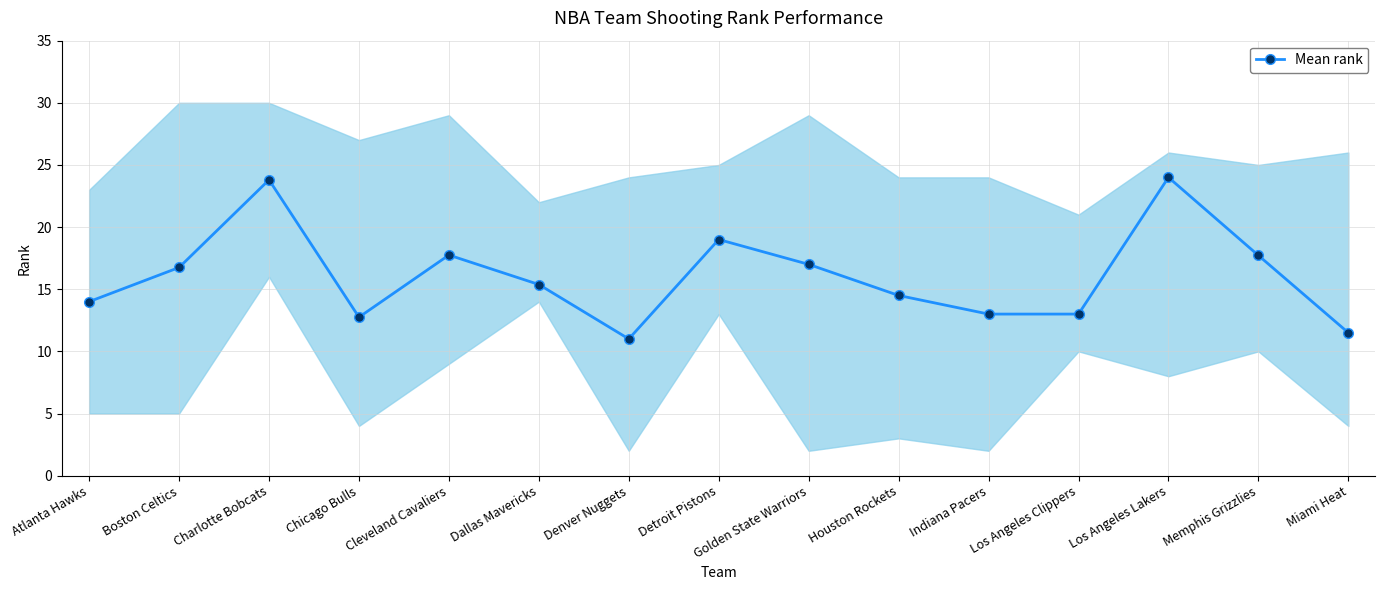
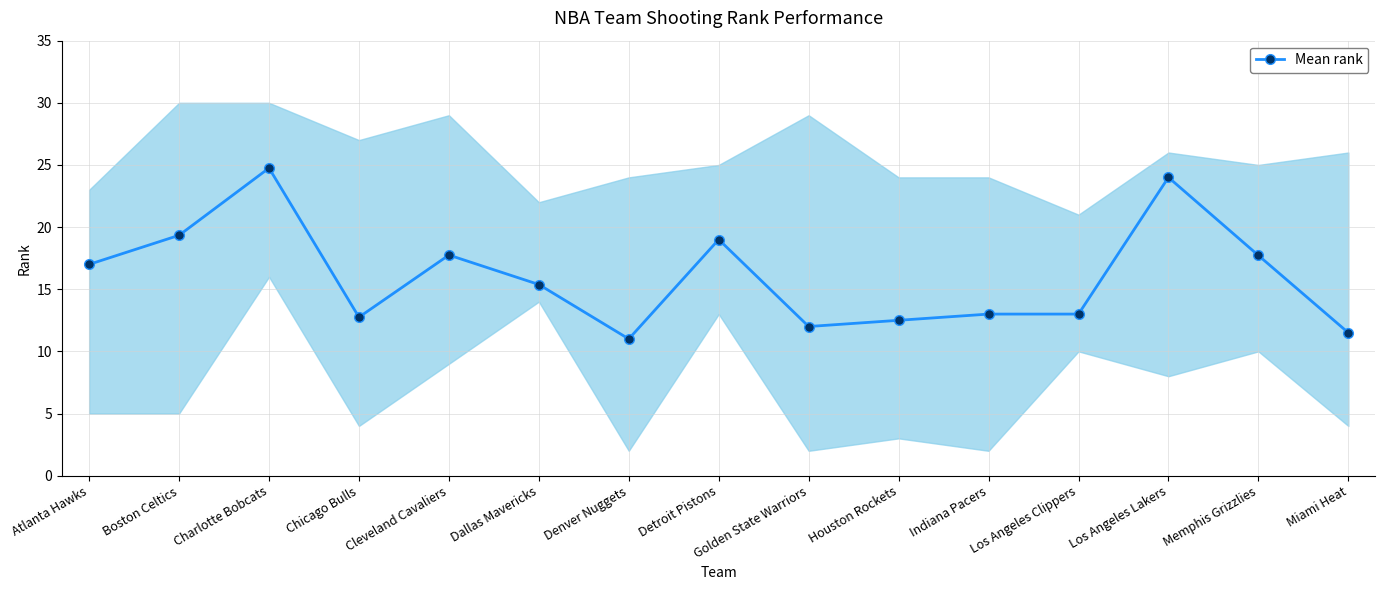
Mean rank, Atlanta Hawks: 14 -> 17
Mean rank, Boston Celtics: 16.8 -> 19.3
Mean rank, Charlotte Bobcats: 23.8 -> 24.8
Mean rank, Golden State Warriors: 17 -> 12
Mean rank, Houston Rockets: 14.5 -> 12.5
